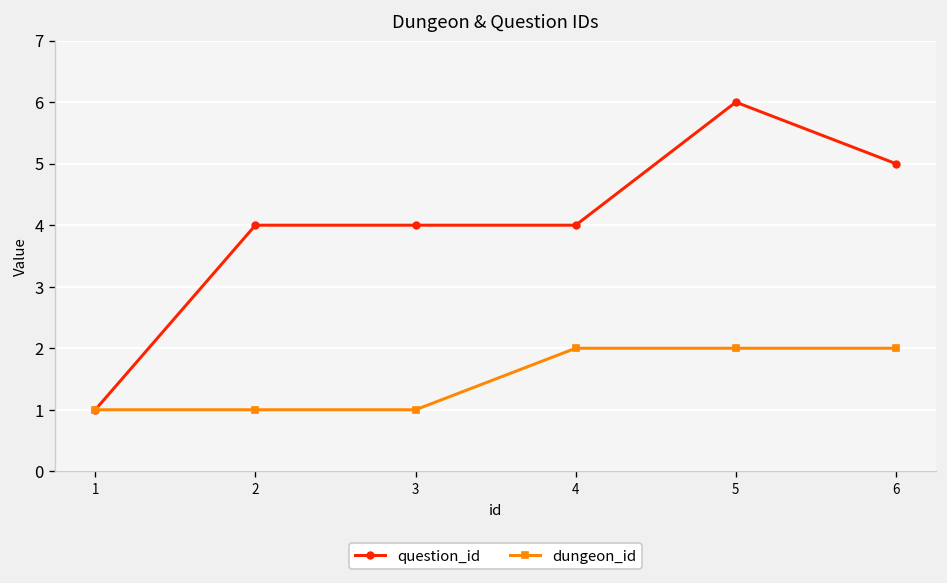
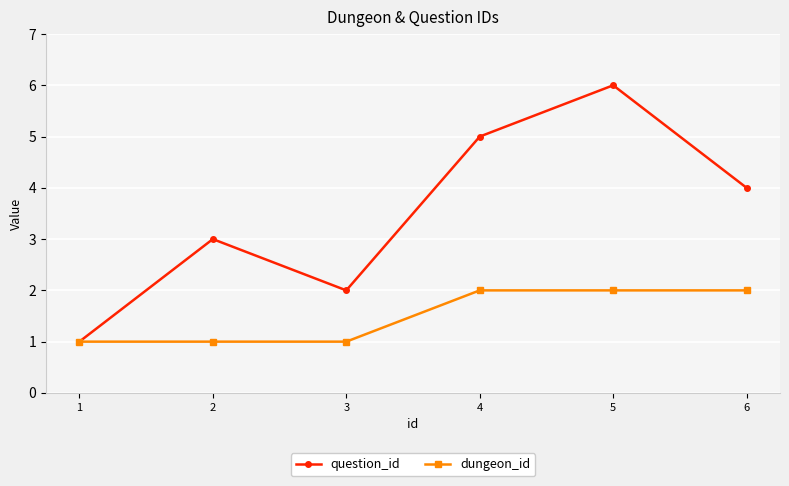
question_id, 2: 4 -> 3
question_id, 3: 4 -> 2
question_id, 4: 4 -> 5
question_id, 6: 5 -> 4
